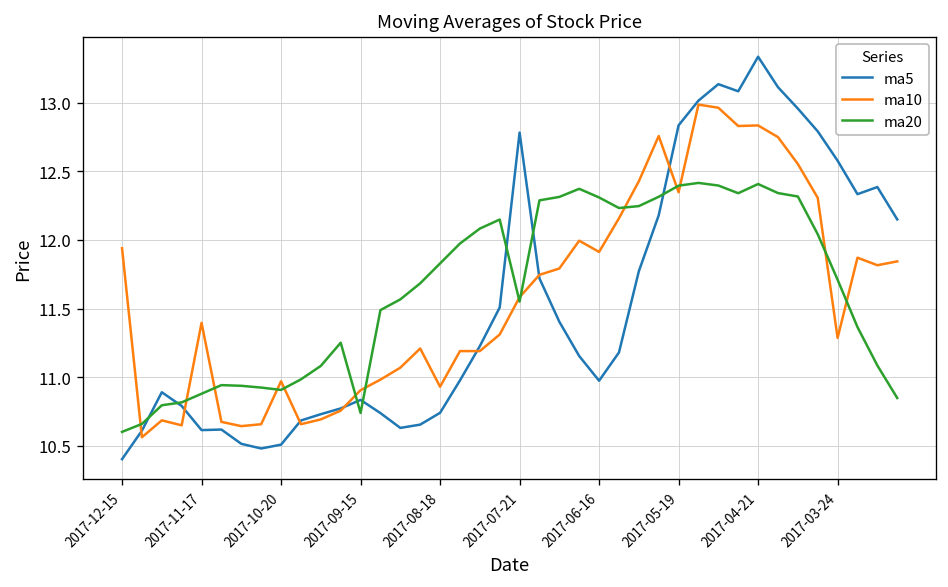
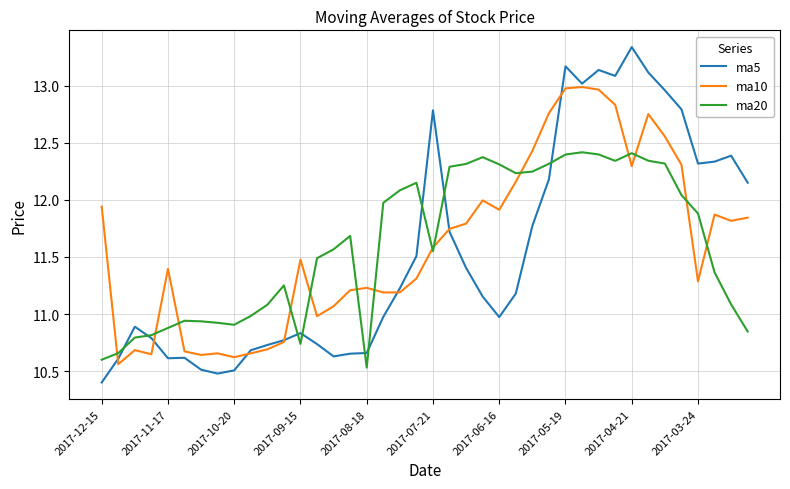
ma10, 2017-10-20: 10.97 -> 10.62
ma10, 2017-09-15: 10.91 -> 11.48
ma5, 2017-08-18: 10.74 -> 10.66
ma10, 2017-08-18: 10.93 -> 11.23
ma20, 2017-08-18: 11.83 -> 10.53
ma5, 2017-05-19: 12.84 -> 13.17
ma10, 2017-05-19: 12.35 -> 12.98
ma10, 2017-04-21: 12.84 -> 12.30
ma5, 2017-03-24: 12.58 -> 12.32
ma20, 2017-03-24: 11.71 -> 11.88
